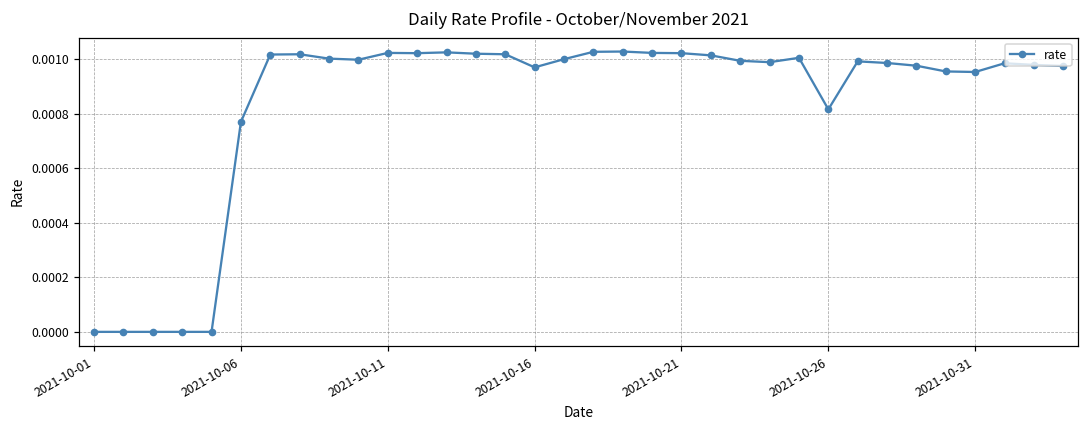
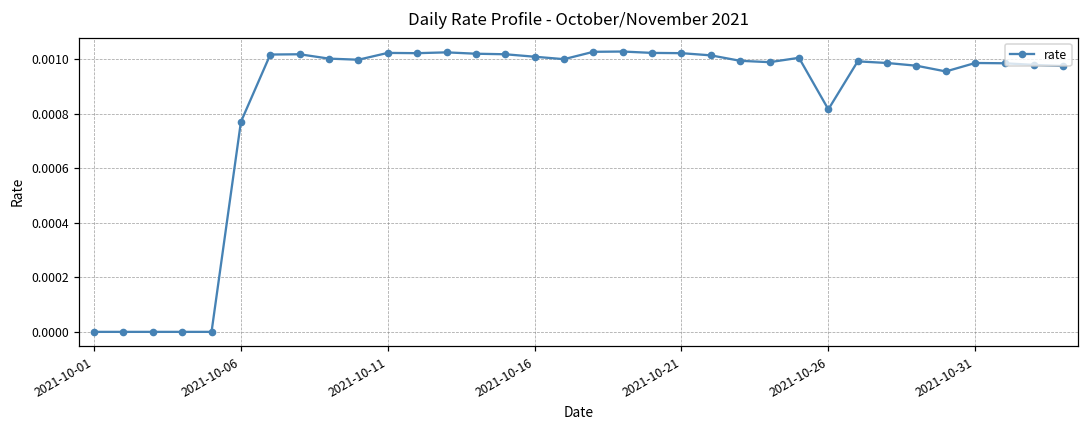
2021-10-16: 0.00097 -> 0.00101
2021-10-31: 0.00095 -> 0.00099
